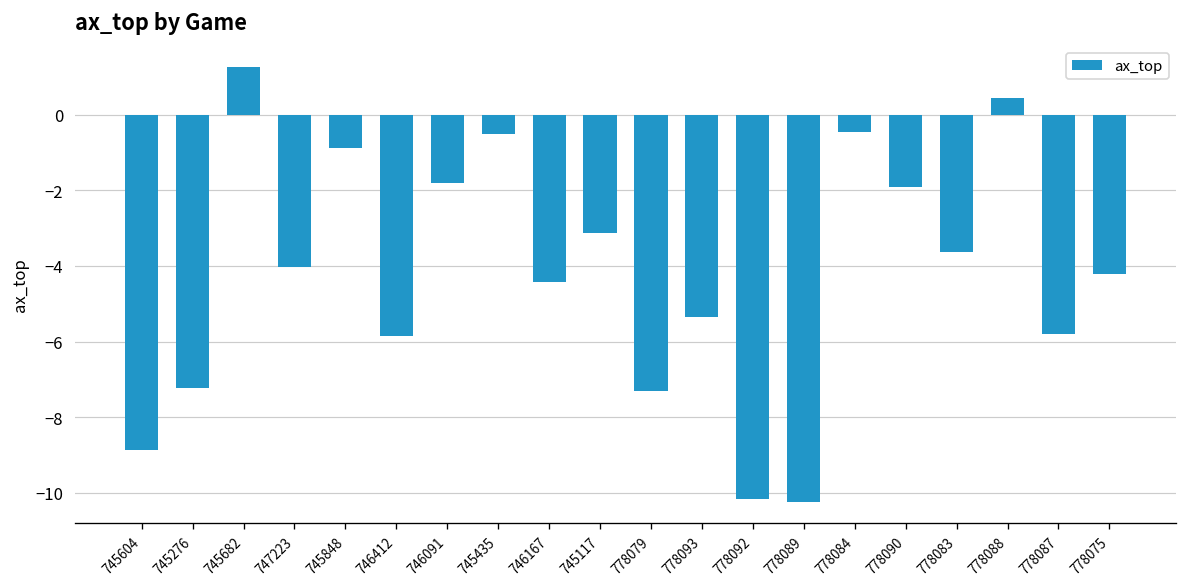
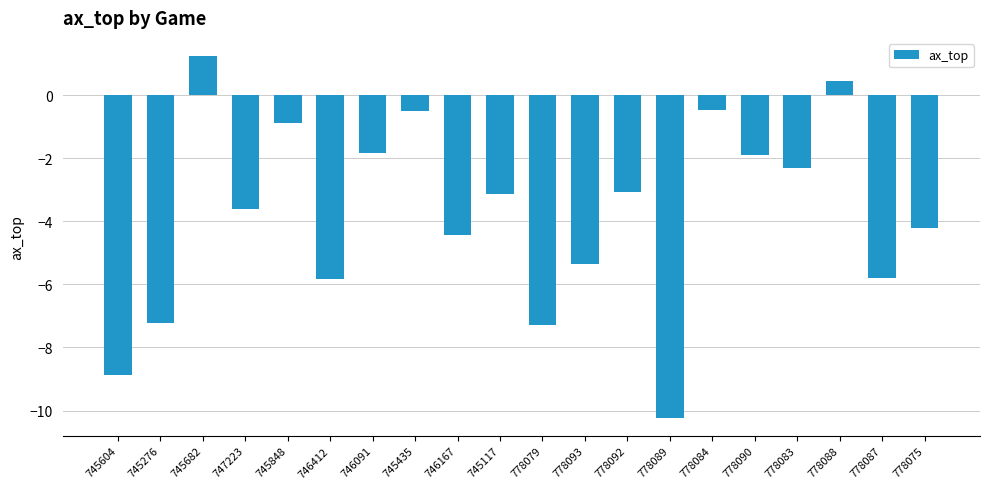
747223: -4.0 -> -3.6
778092: -10.2 -> -3.1
778083: -3.6 -> -2.3
